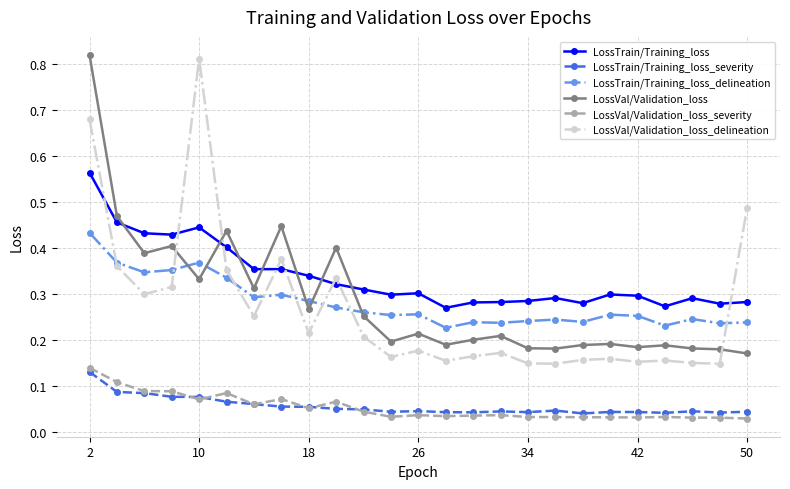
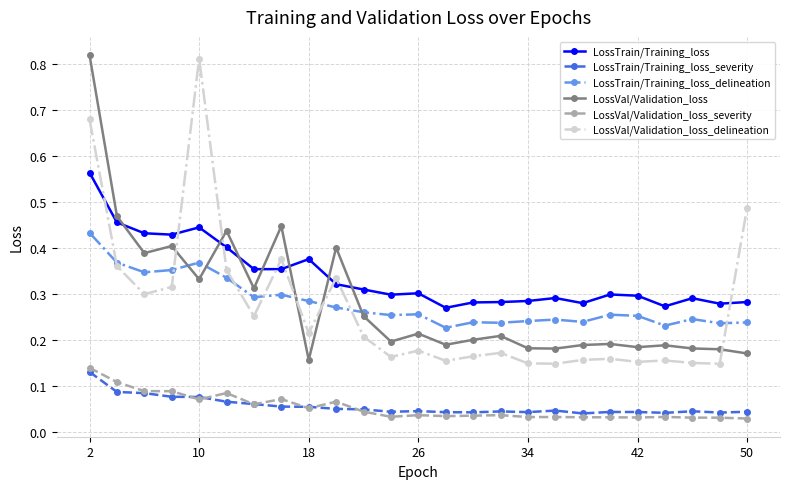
LossTrain/Training_loss, 18: 0.34 -> 0.38
LossVal/Validation_loss, 18: 0.27 -> 0.16
